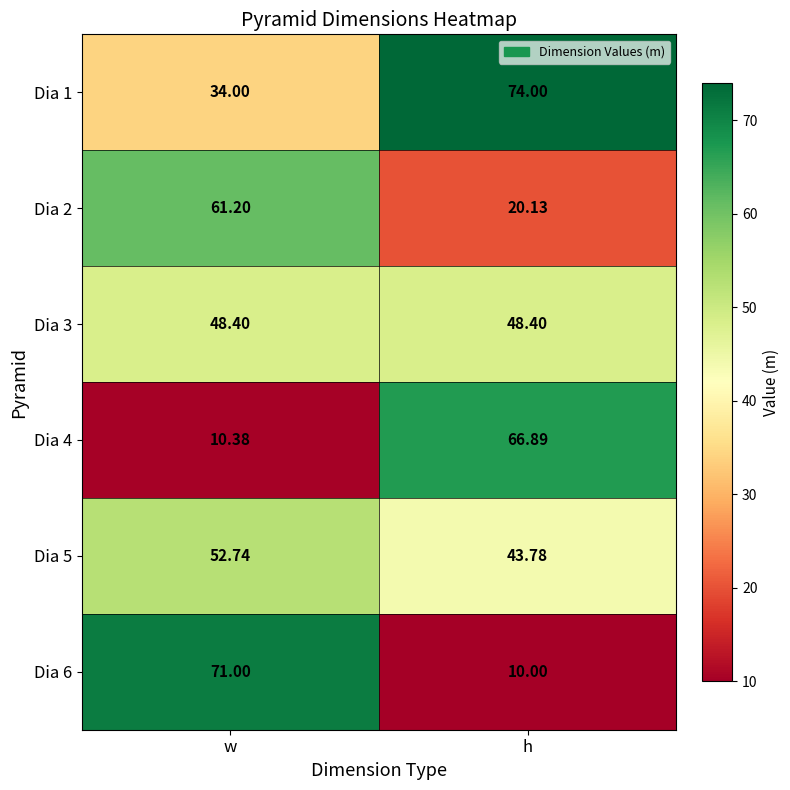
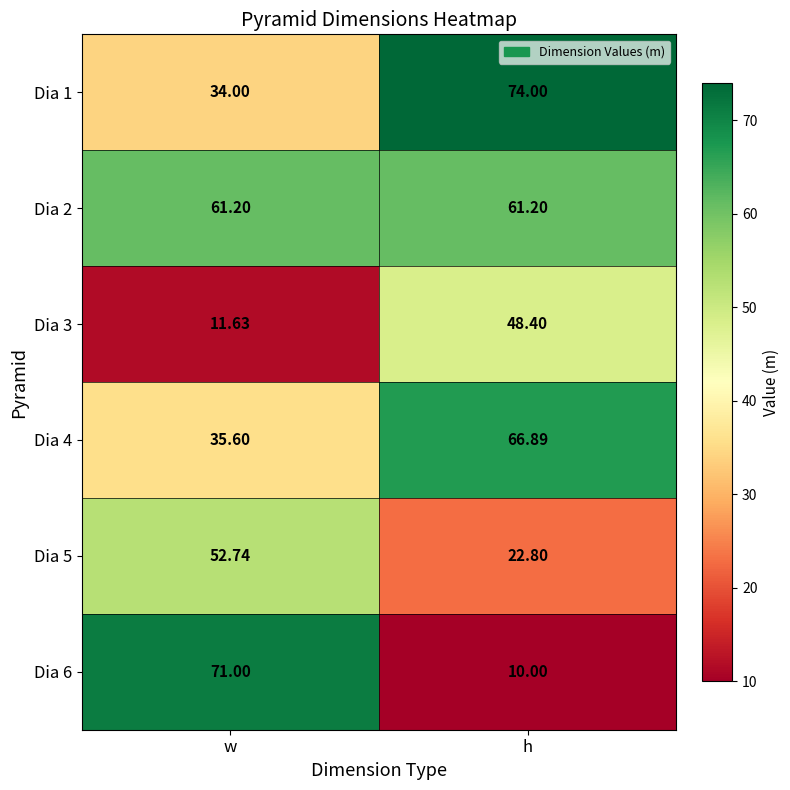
Dia 2, h: 20.13 -> 61.20
Dia 3, w: 48.40 -> 11.63
Dia 4, w: 10.38 -> 35.60
Dia 5, h: 43.78 -> 22.80
